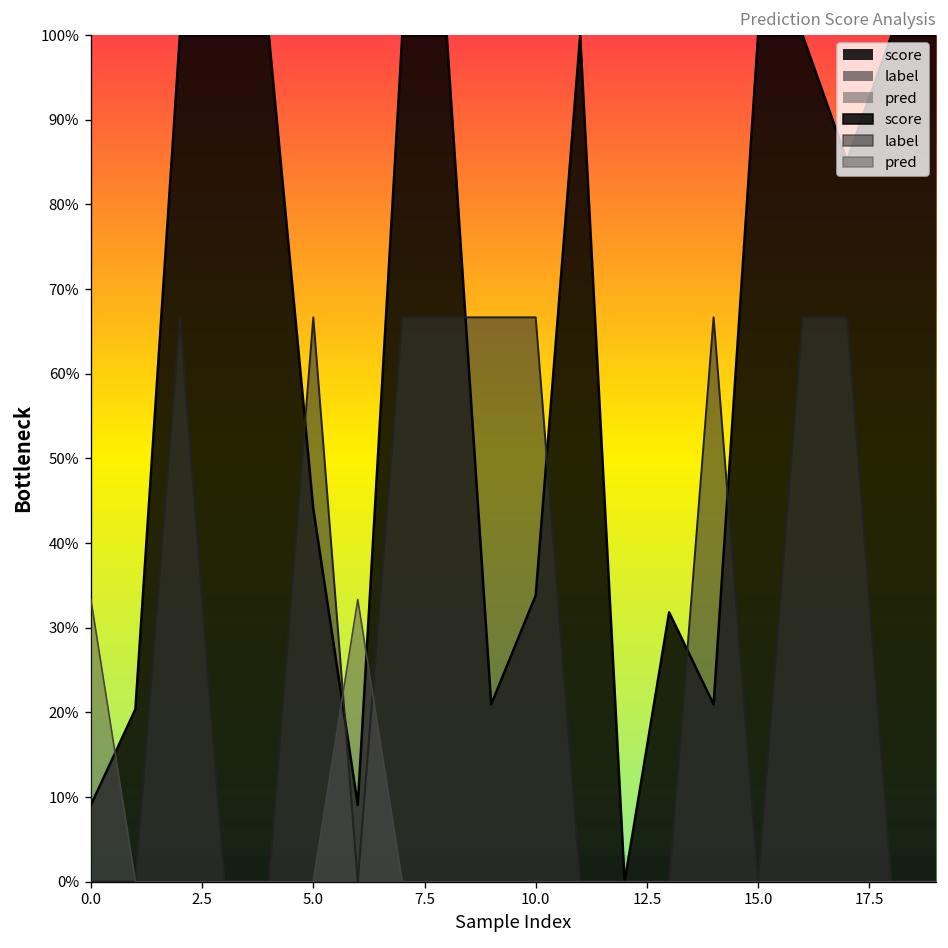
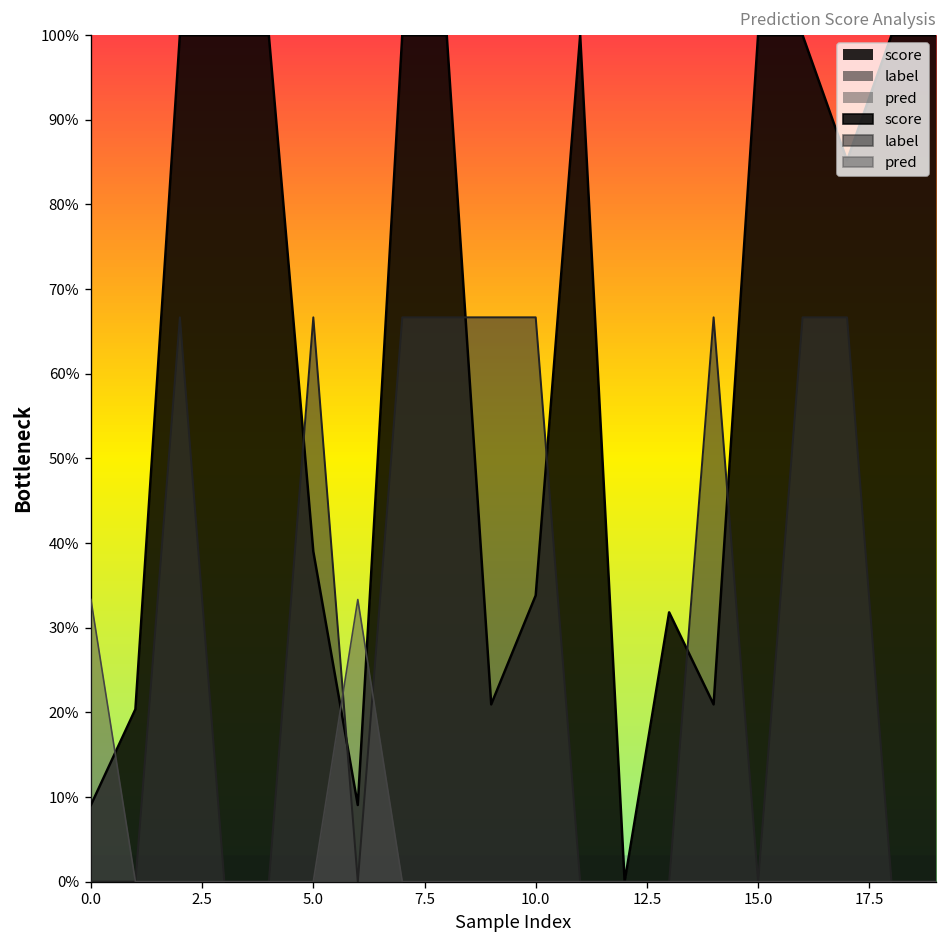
score, 5.0: 44% -> 39%
